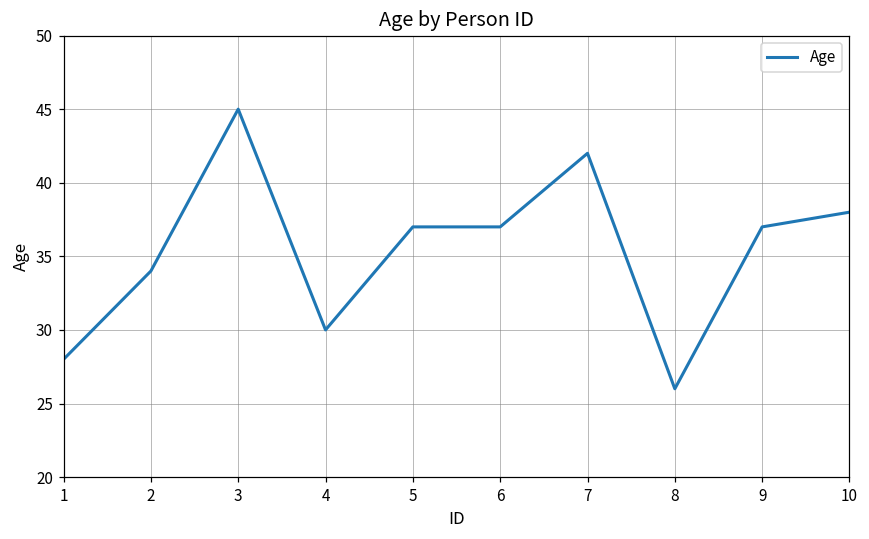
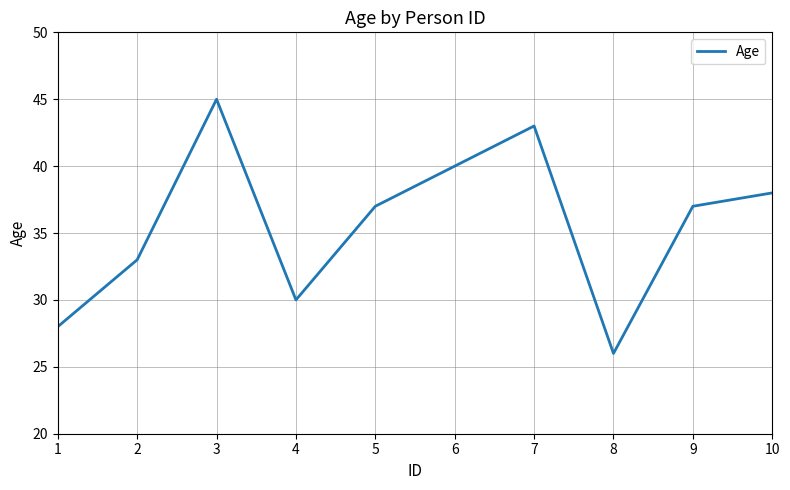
2: 34 -> 33
6: 37 -> 40
7: 42 -> 43
